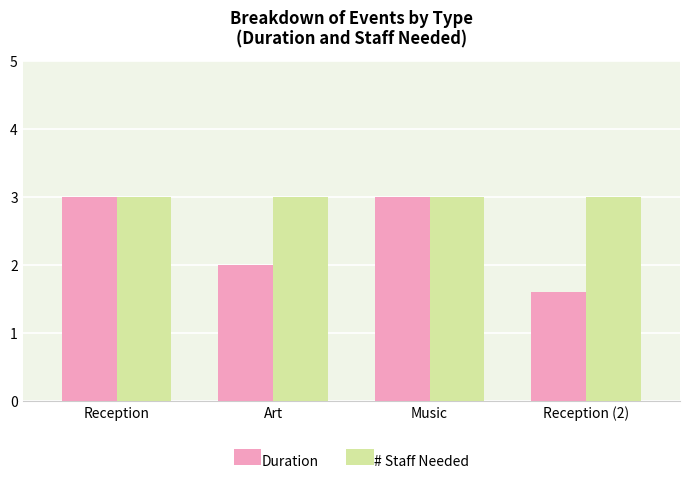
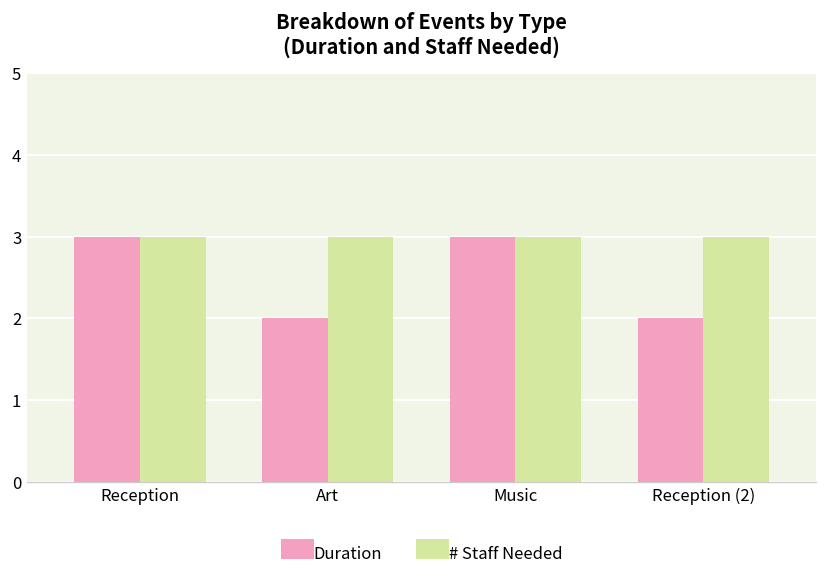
Duration, Reception (2): 1.6 -> 2.0
